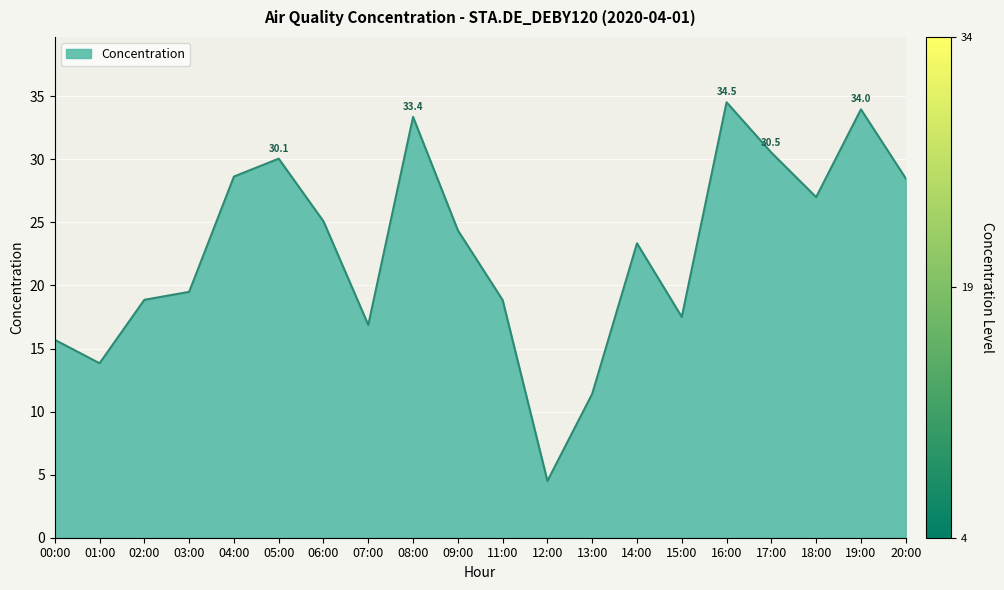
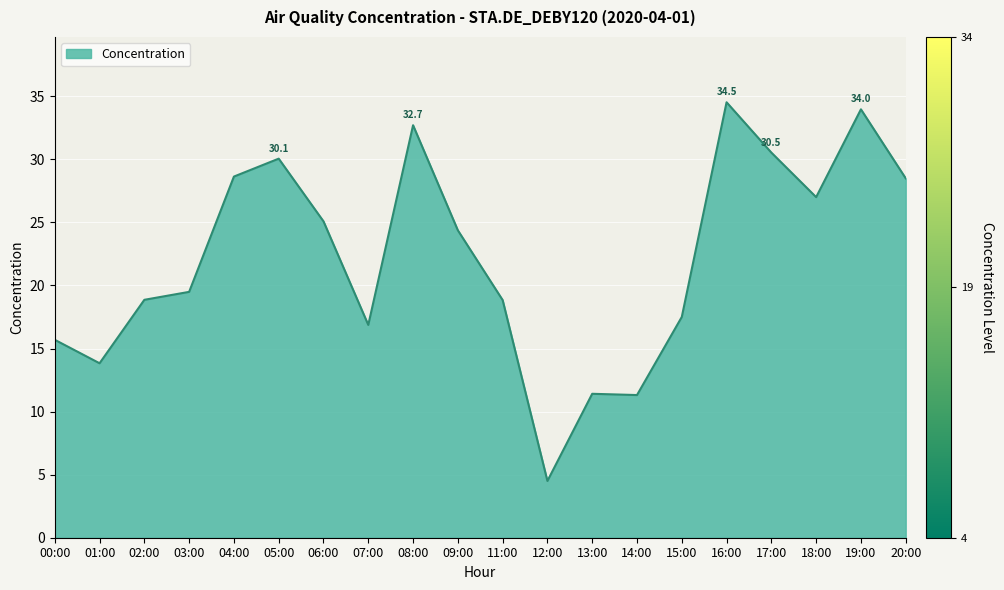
08:00: 33.4 -> 32.7
14:00: 23.3 -> 11.3
